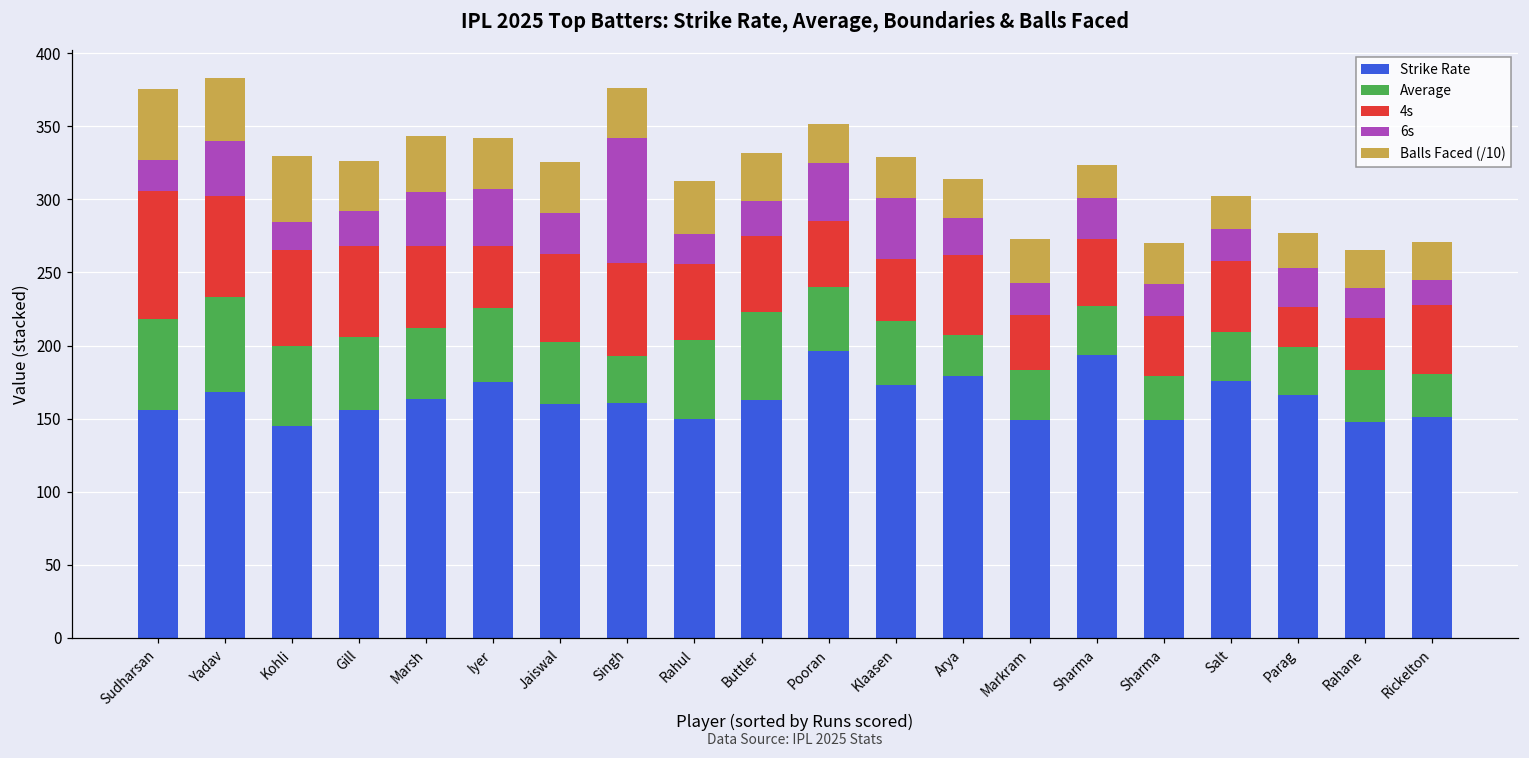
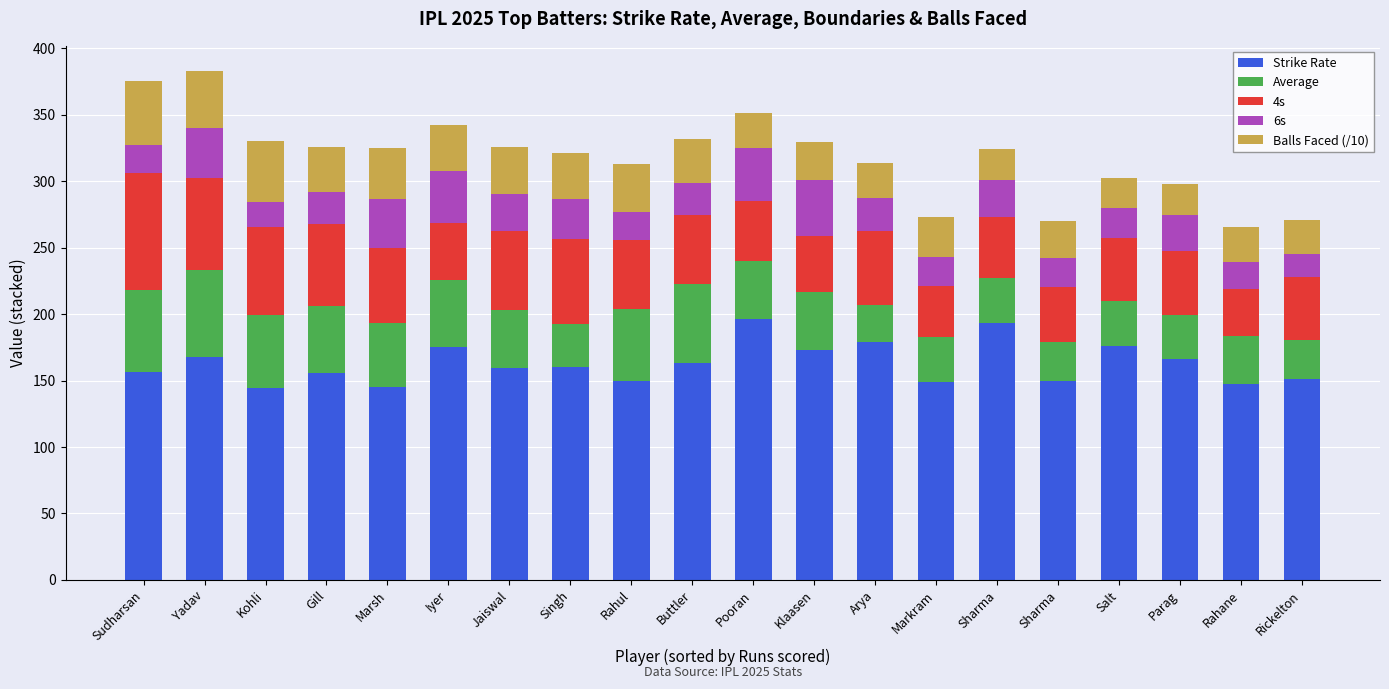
Strike Rate, Marsh: 164 -> 145
6s, Singh: 85 -> 30
4s, Parag: 27 -> 48
